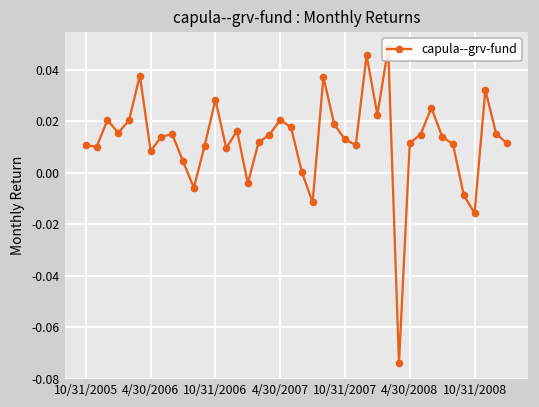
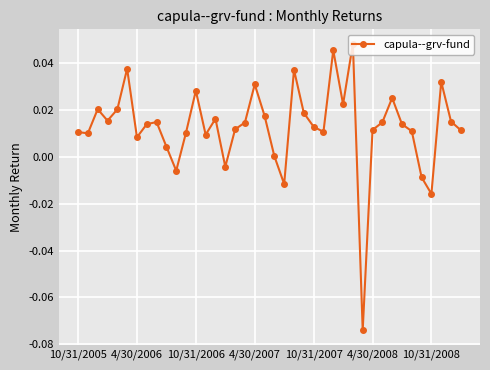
4/30/2007: 0.021 -> 0.031
